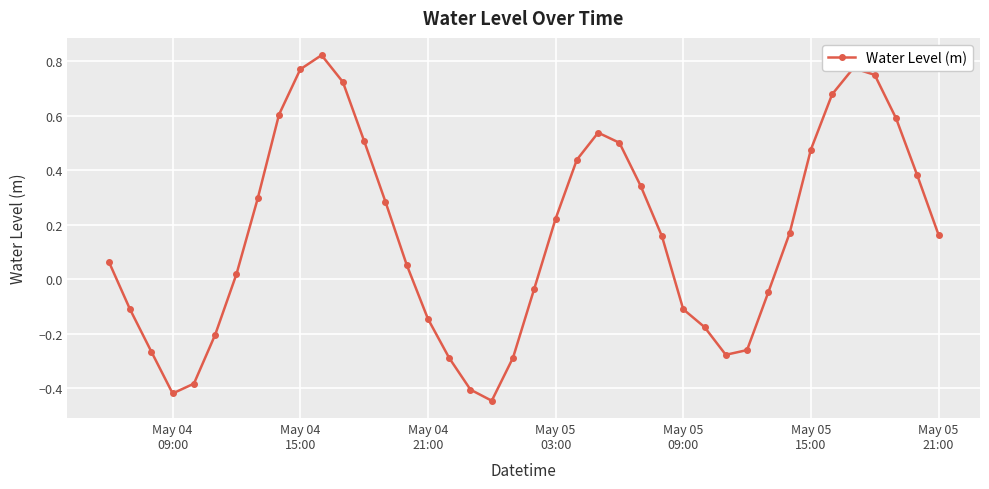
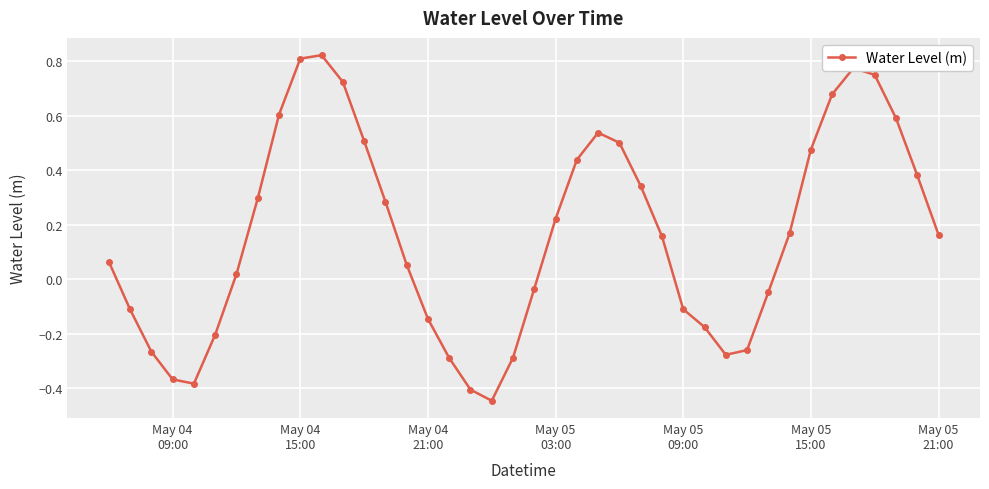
May 04 09:00: -0.42 -> -0.37
May 04 15:00: 0.77 -> 0.81
